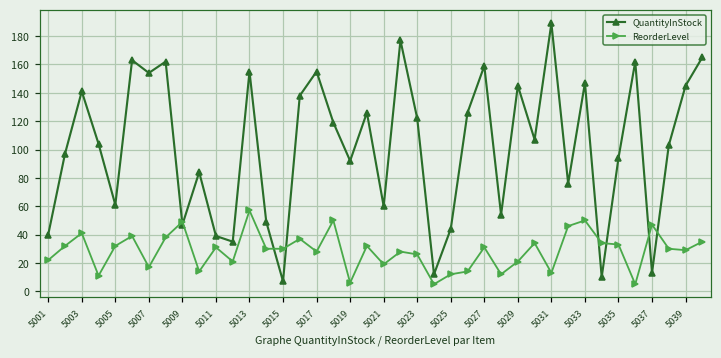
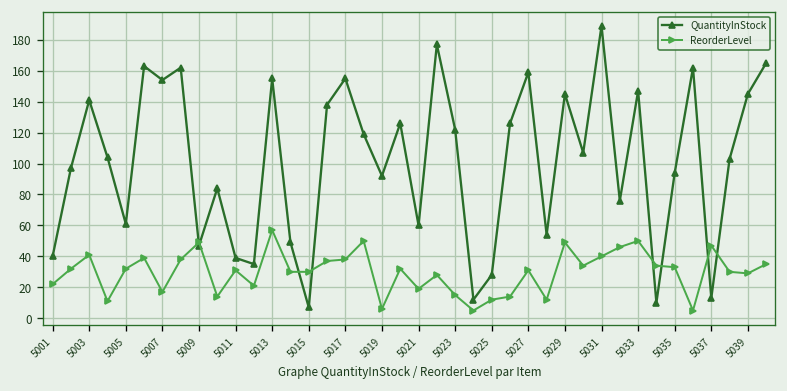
ReorderLevel, 5017: 28 -> 38
ReorderLevel, 5023: 26 -> 15
QuantityInStock, 5025: 44 -> 28
ReorderLevel, 5029: 21 -> 49
ReorderLevel, 5031: 13 -> 40
